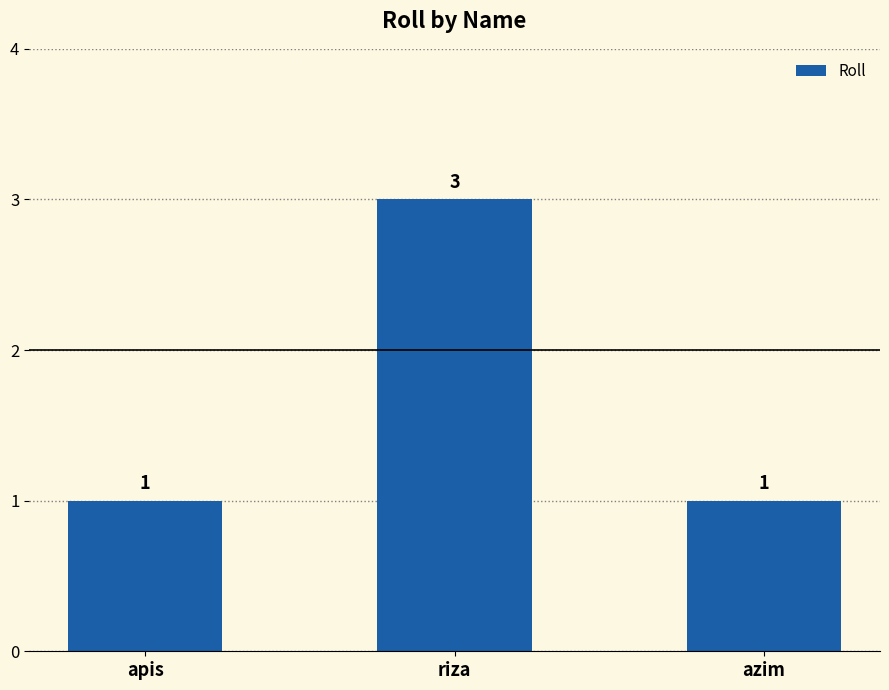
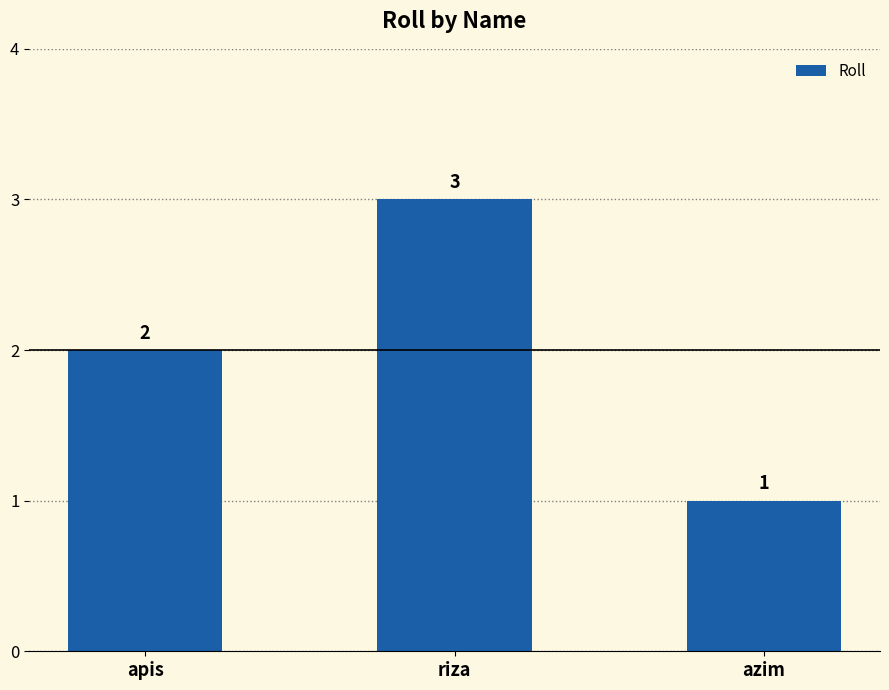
apis: 1 -> 2
